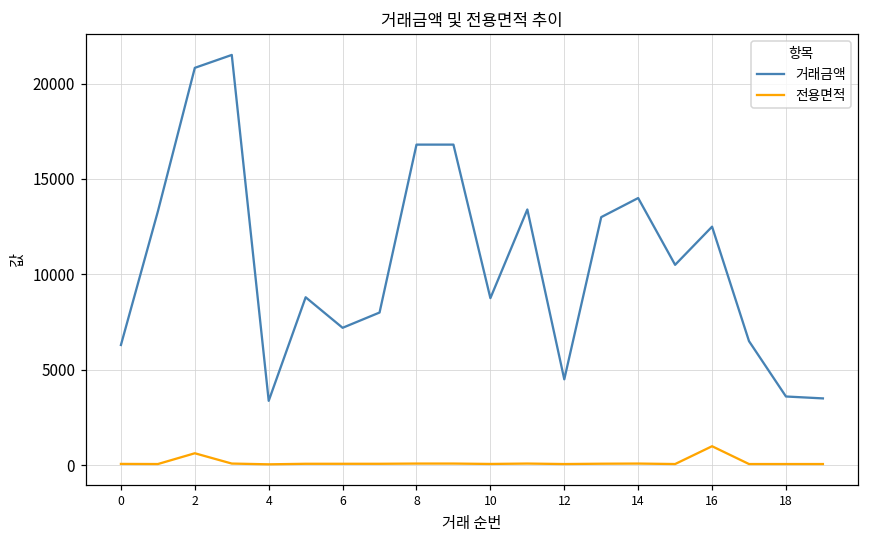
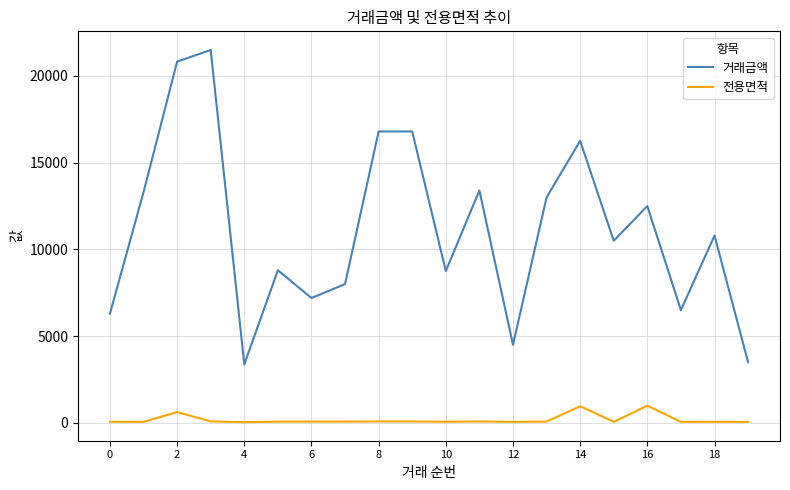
거래금액, 14: 14000 -> 16300
전용면적, 14: 100 -> 1000
거래금액, 18: 3600 -> 10800
